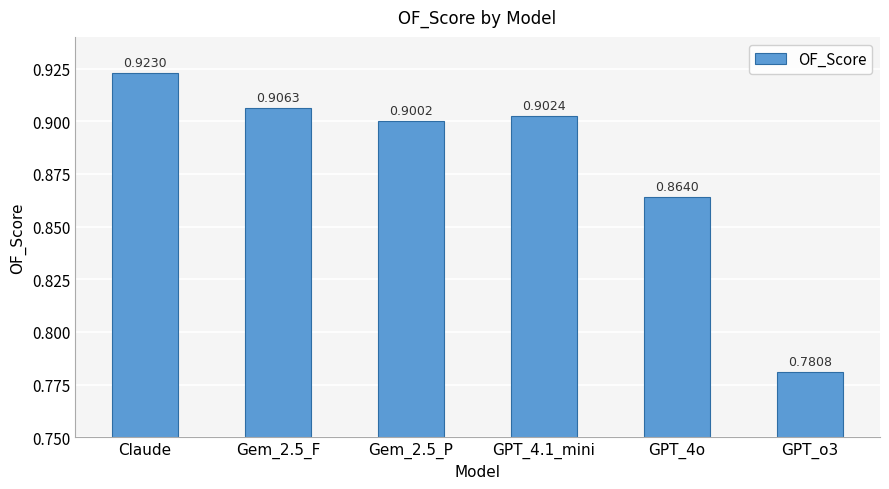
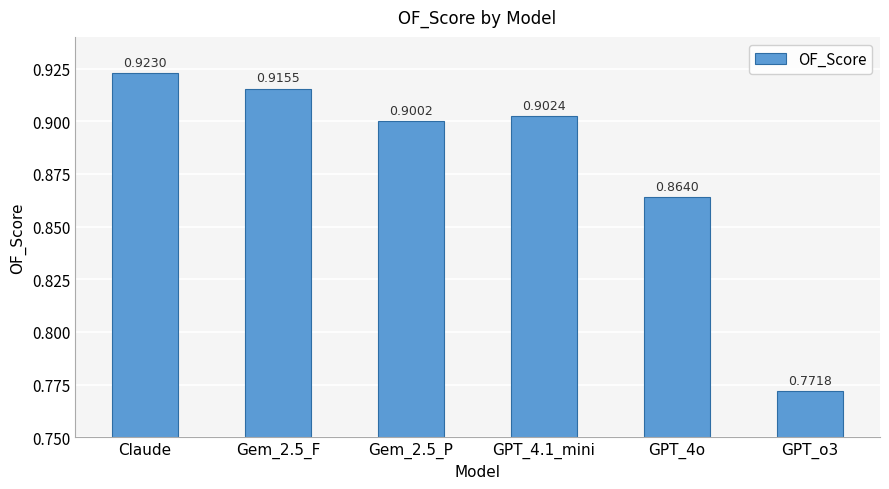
Gem_2.5_F: 0.9063 -> 0.9155
GPT_o3: 0.7808 -> 0.7718
